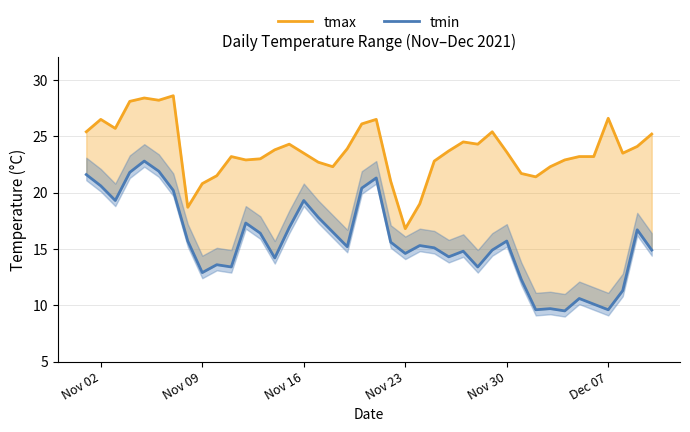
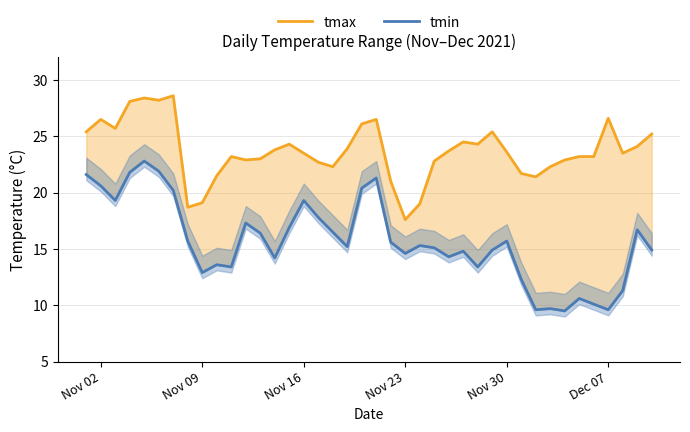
tmax, Nov 09: 20.8 -> 19.1
tmax, Nov 23: 16.8 -> 17.6
